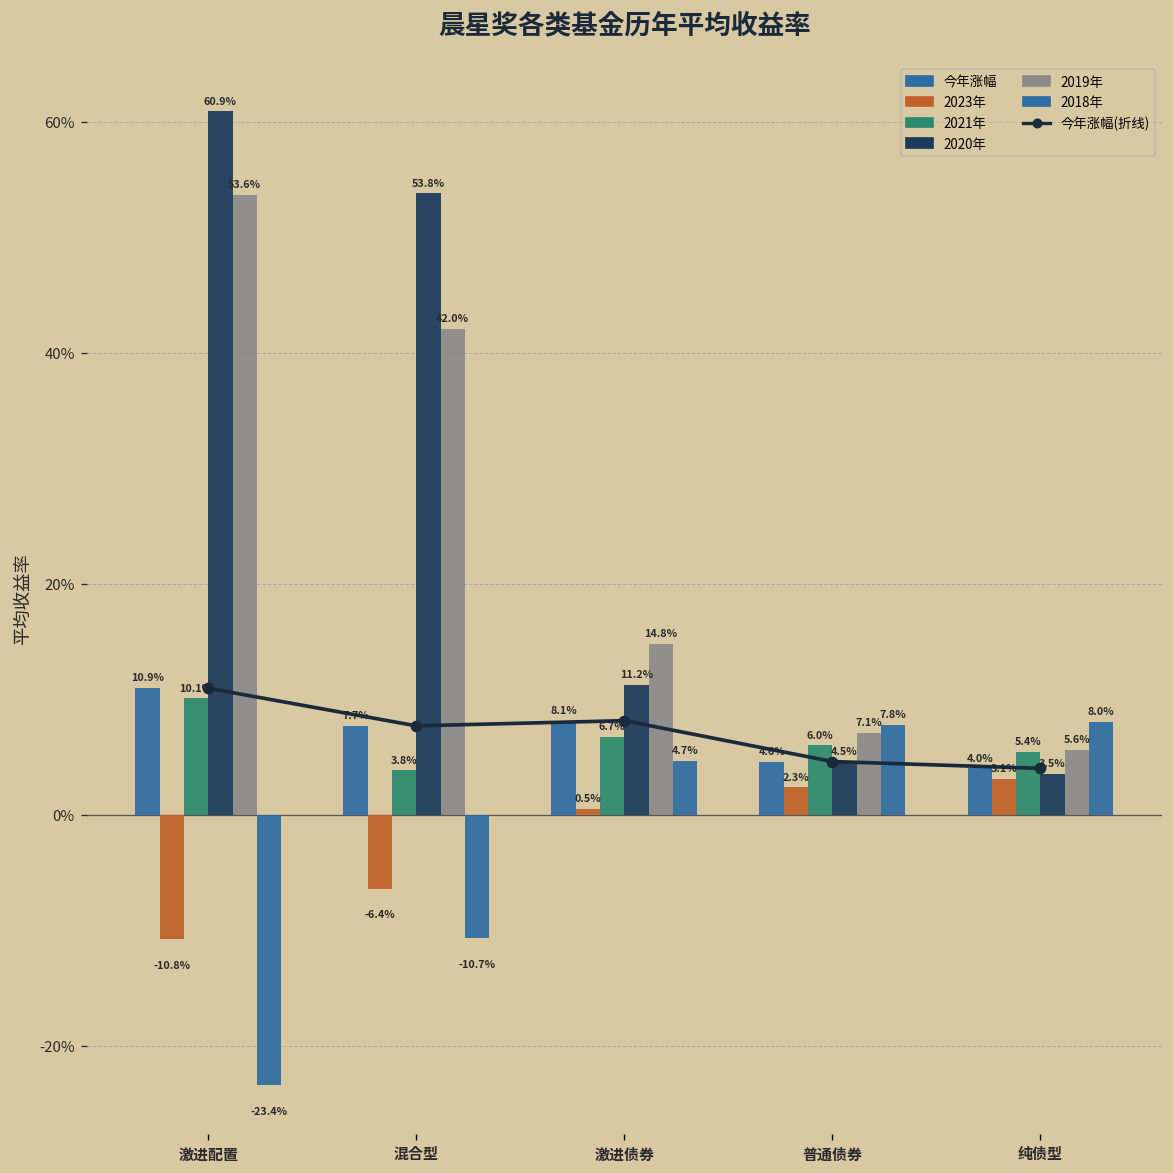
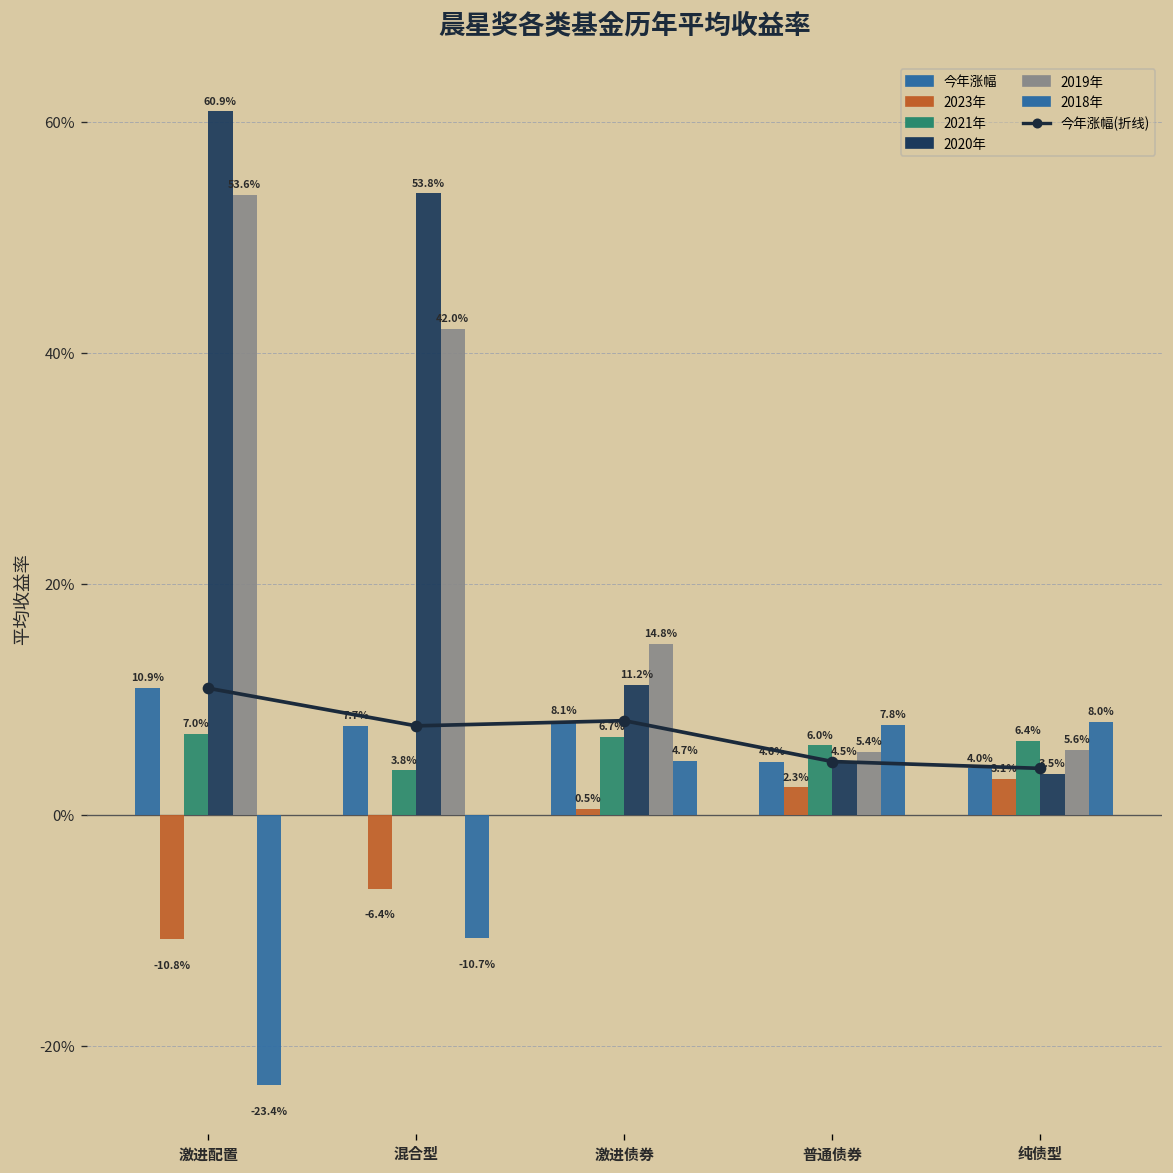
2021年, 激进配置: 10.1% -> 7.0%
2019年, 普通债券: 7.1% -> 5.4%
2021年, 纯债型: 5.4% -> 6.4%
